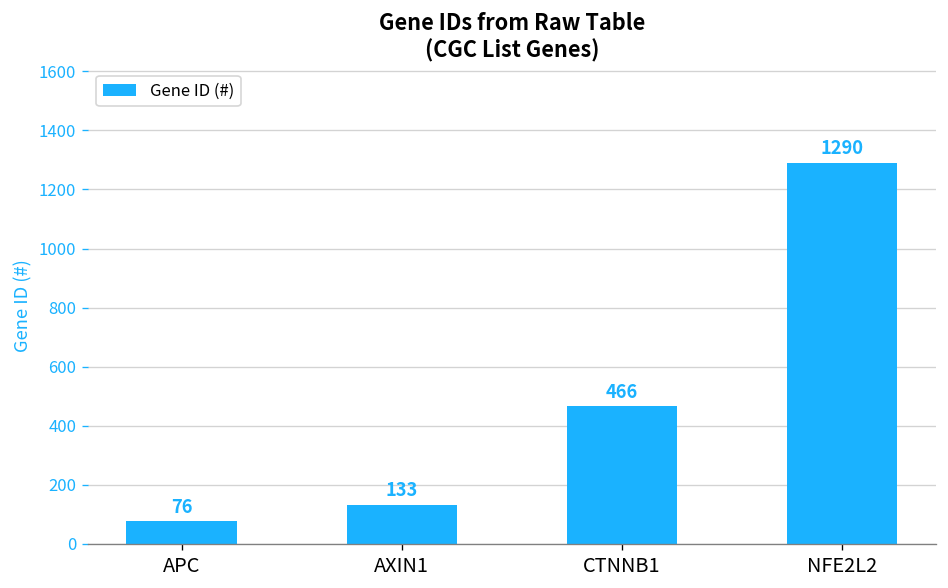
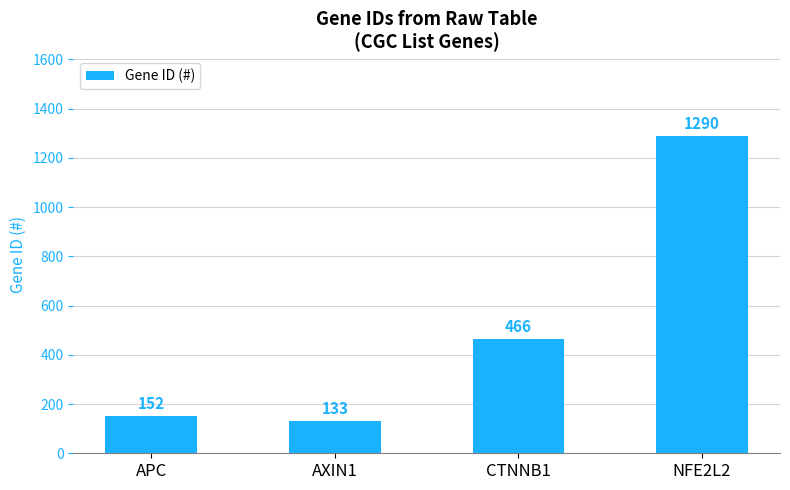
APC: 76 -> 152
